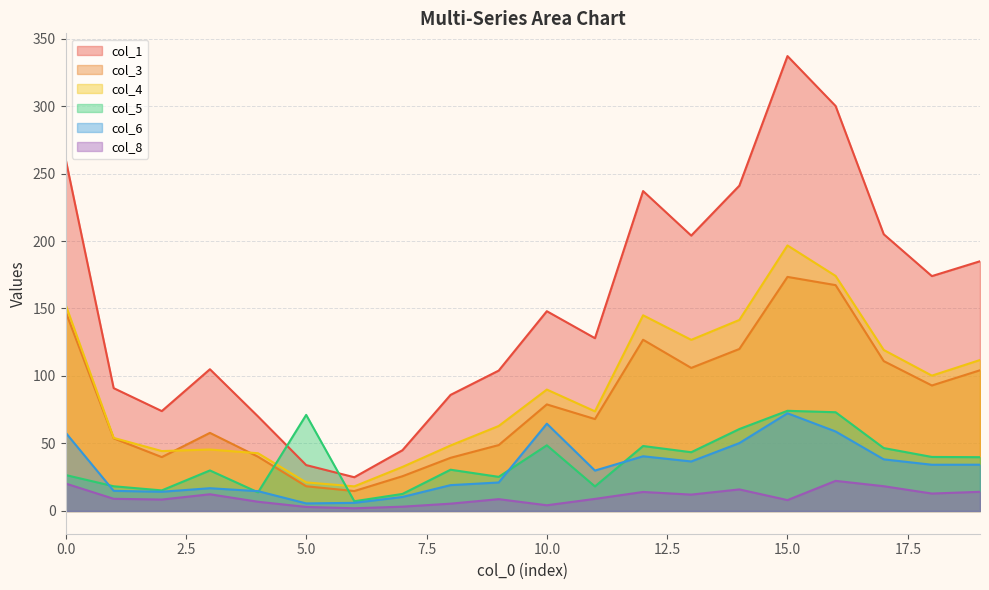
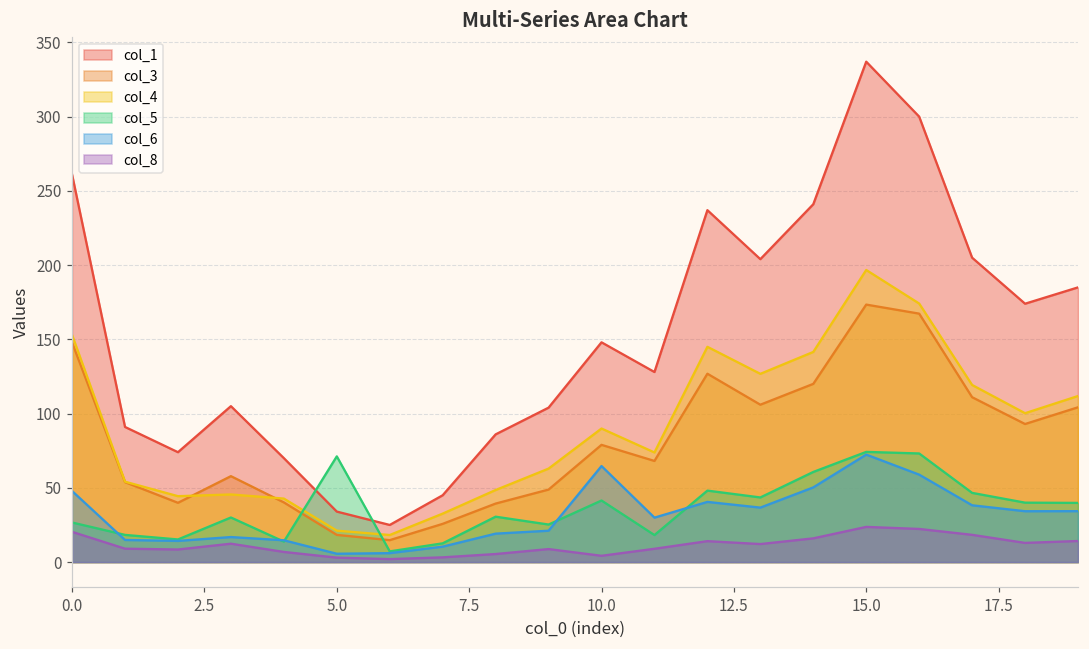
col_6, 0.0: 58 -> 48
col_5, 10.0: 49 -> 41
col_8, 15.0: 8 -> 24
